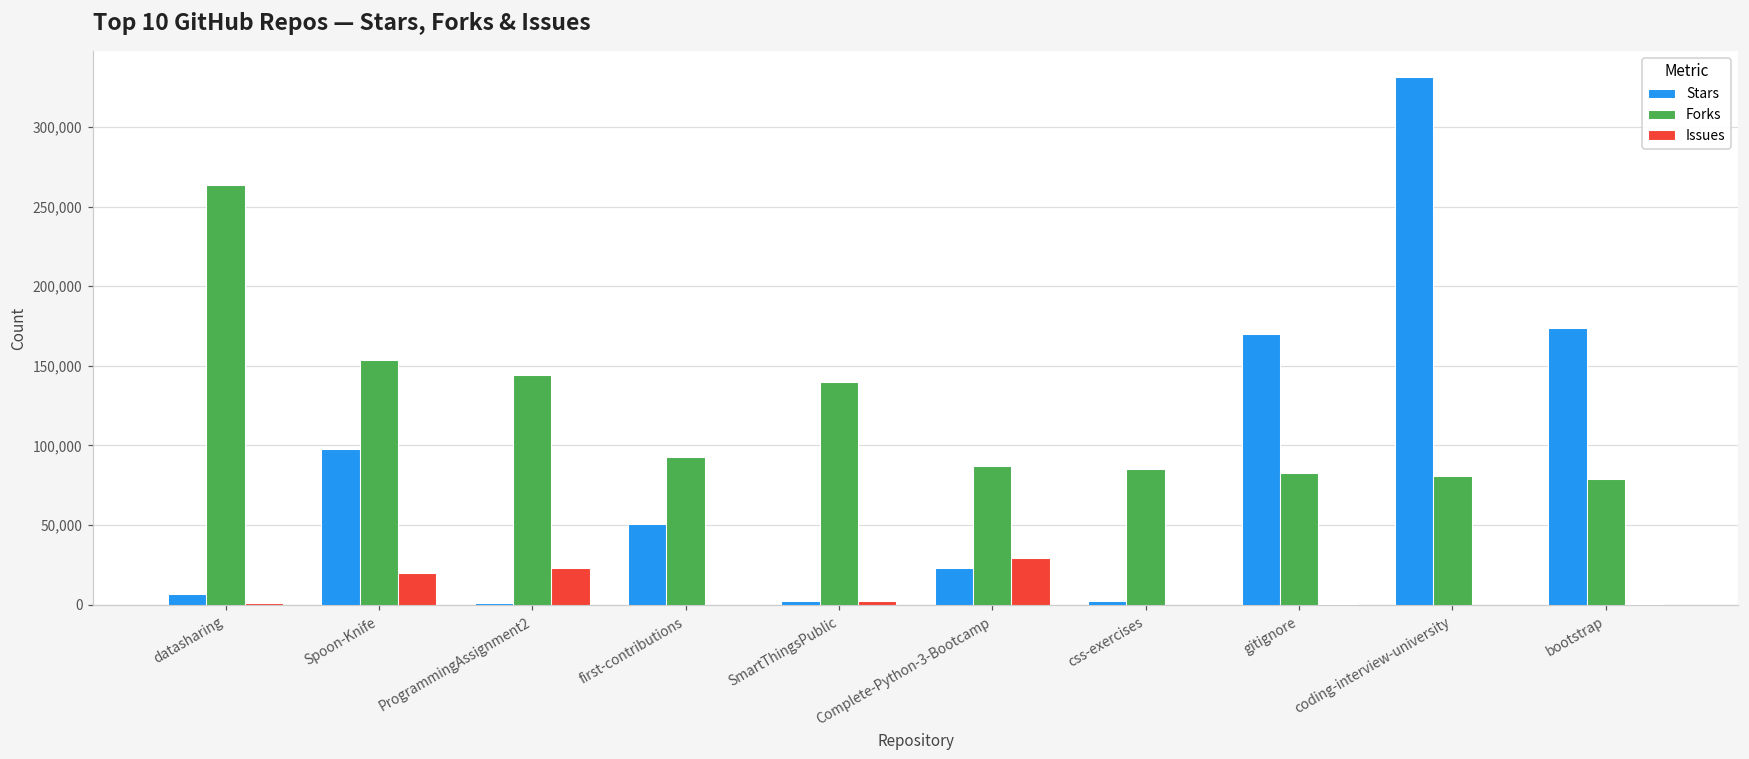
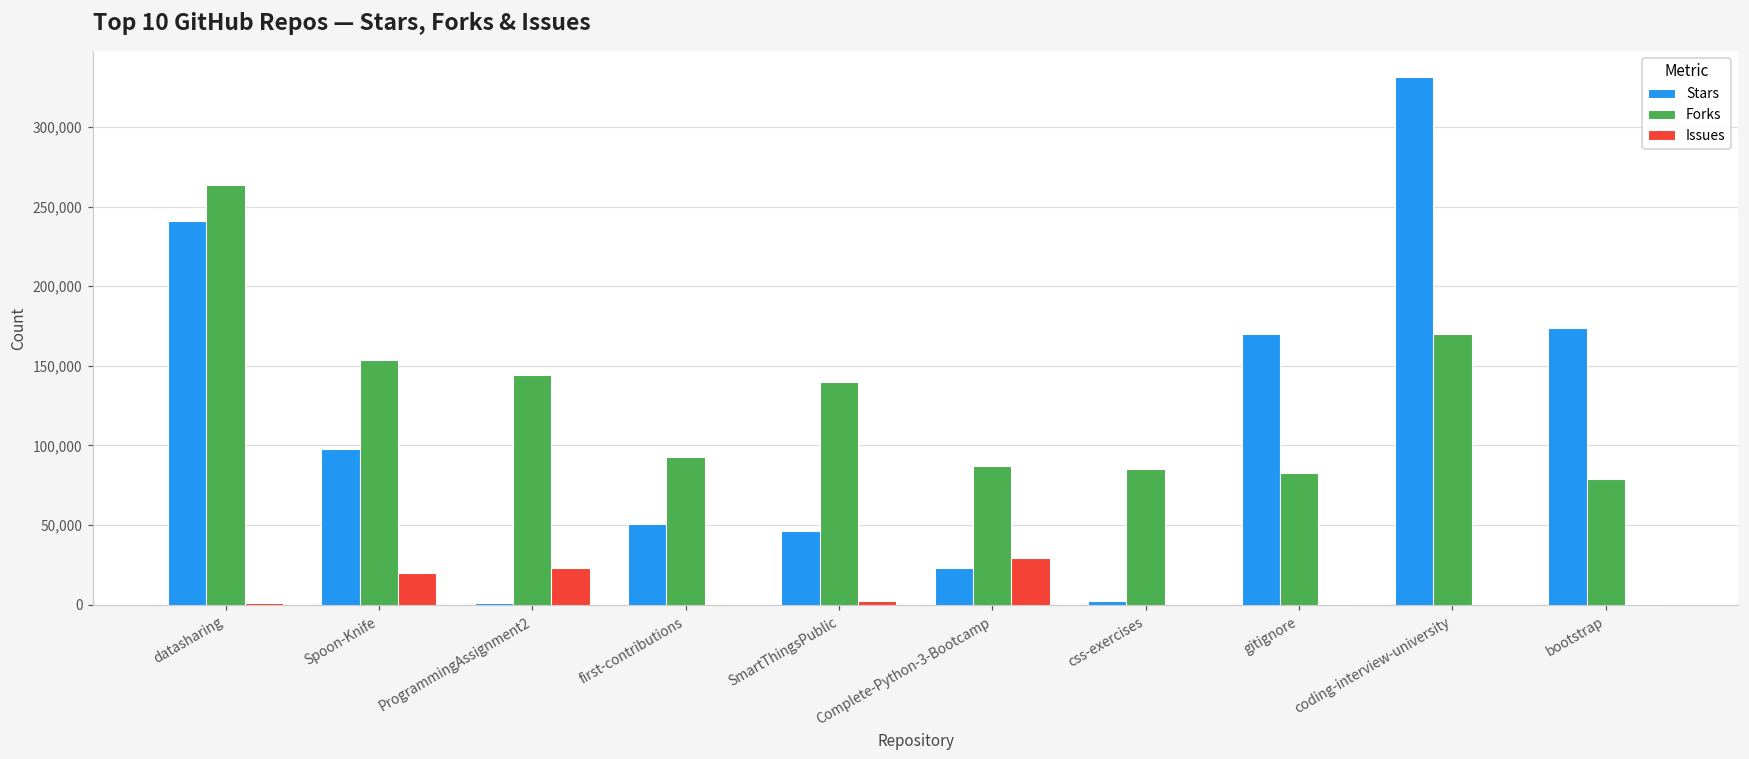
Stars, datasharing: 7,000 -> 241,000
Stars, SmartThingsPublic: 3,000 -> 47,000
Forks, coding-interview-university: 81,000 -> 170,000
